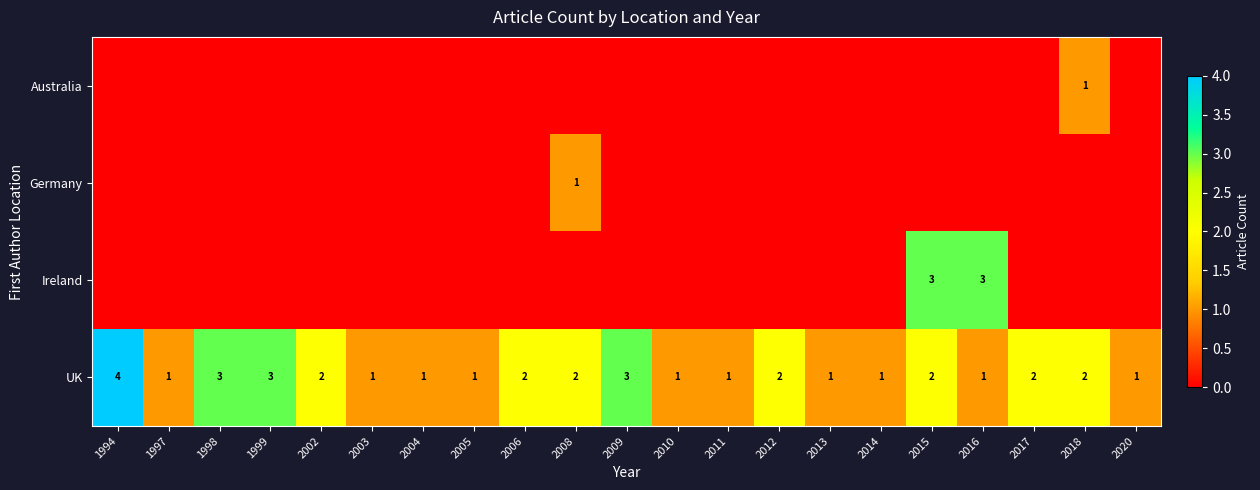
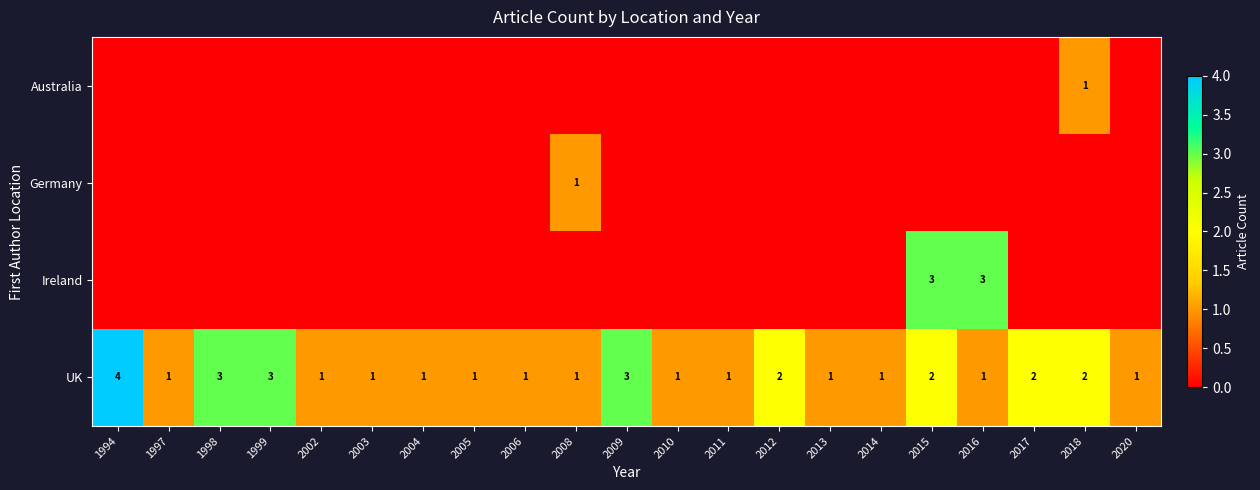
UK, 2002: 2 -> 1
UK, 2006: 2 -> 1
UK, 2008: 2 -> 1
